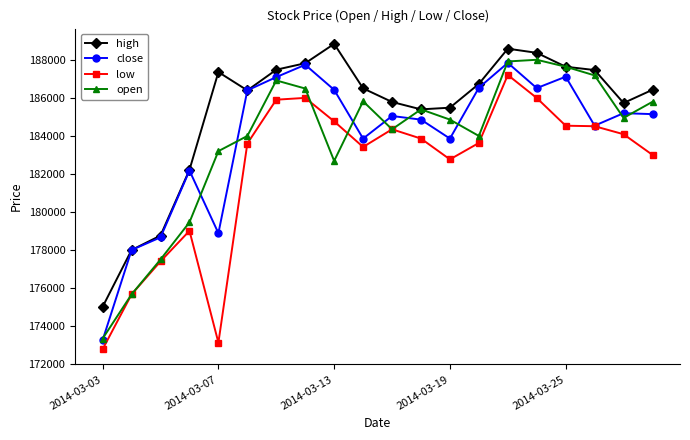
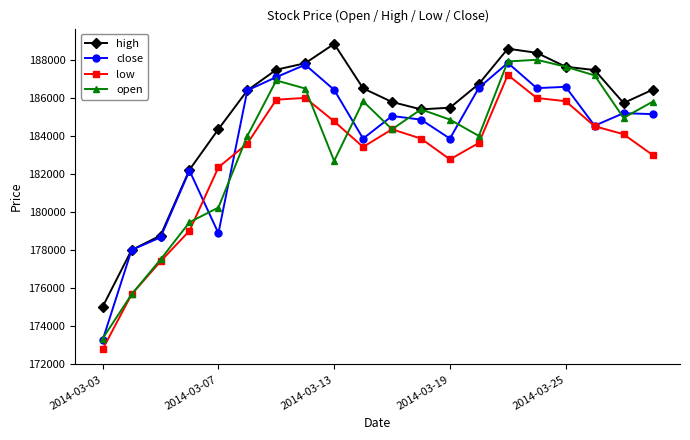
high, 2014-03-07: 187400 -> 184400
low, 2014-03-07: 173100 -> 182300
open, 2014-03-07: 183200 -> 180200
close, 2014-03-25: 187100 -> 186600
low, 2014-03-25: 184500 -> 185800
